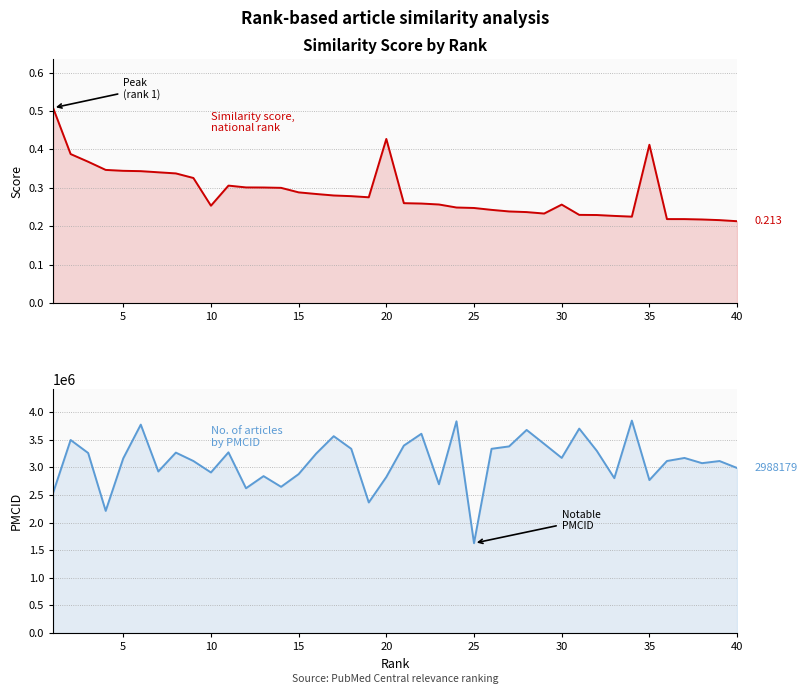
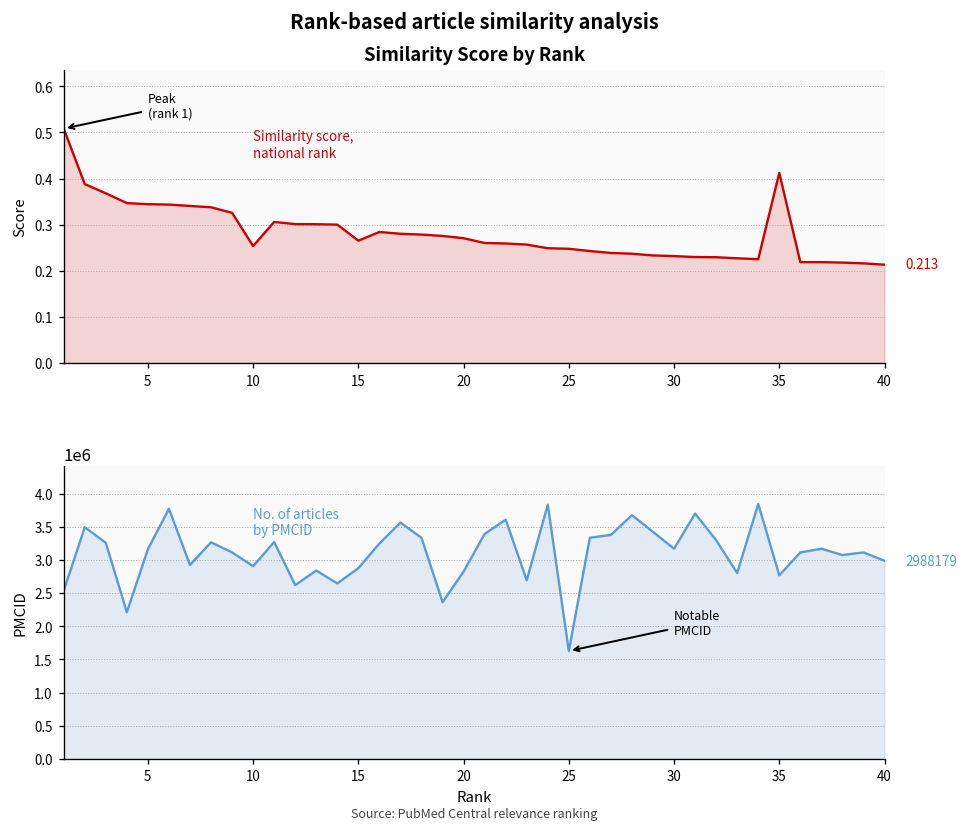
Similarity Score by Rank, 15: 0.29 -> 0.27
Similarity Score by Rank, 20: 0.43 -> 0.27
Similarity Score by Rank, 30: 0.26 -> 0.23
